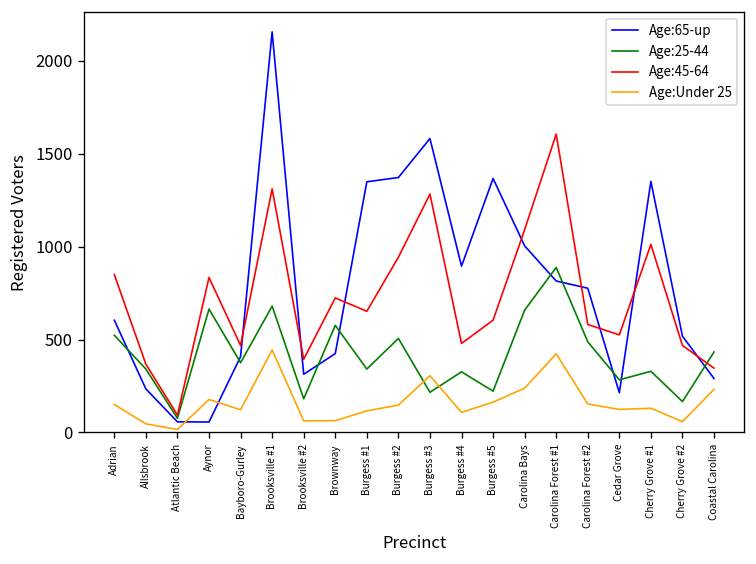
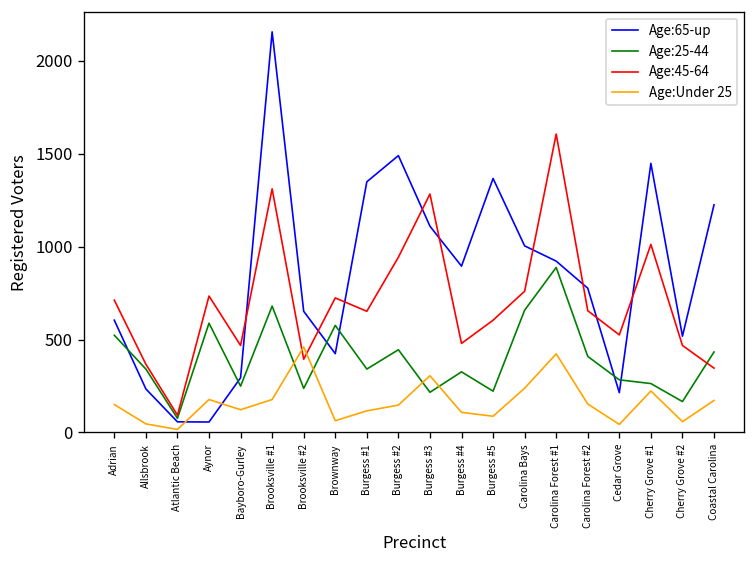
Age:45-64, Adrian: 850 -> 710
Age:25-44, Aynor: 660 -> 590
Age:45-64, Aynor: 830 -> 730
Age:65-up, Bayboro-Gurley: 410 -> 290
Age:25-44, Bayboro-Gurley: 380 -> 250
Age:Under 25, Brooksville #1: 440 -> 180
Age:65-up, Brooksville #2: 310 -> 650
Age:25-44, Brooksville #2: 180 -> 240
Age:Under 25, Brooksville #2: 60 -> 460
Age:65-up, Burgess #2: 1370 -> 1490
Age:25-44, Burgess #2: 510 -> 450
Age:65-up, Burgess #3: 1580 -> 1110
Age:Under 25, Burgess #5: 160 -> 90
Age:45-64, Carolina Bays: 1090 -> 760
Age:65-up, Carolina Forest #1: 820 -> 920
Age:25-44, Carolina Forest #2: 490 -> 410
Age:45-64, Carolina Forest #2: 580 -> 660
Age:Under 25, Cedar Grove: 120 -> 40
Age:65-up, Cherry Grove #1: 1350 -> 1450
Age:25-44, Cherry Grove #1: 330 -> 260
Age:Under 25, Cherry Grove #1: 130 -> 220
Age:65-up, Coastal Carolina: 290 -> 1230
Age:Under 25, Coastal Carolina: 230 -> 170
